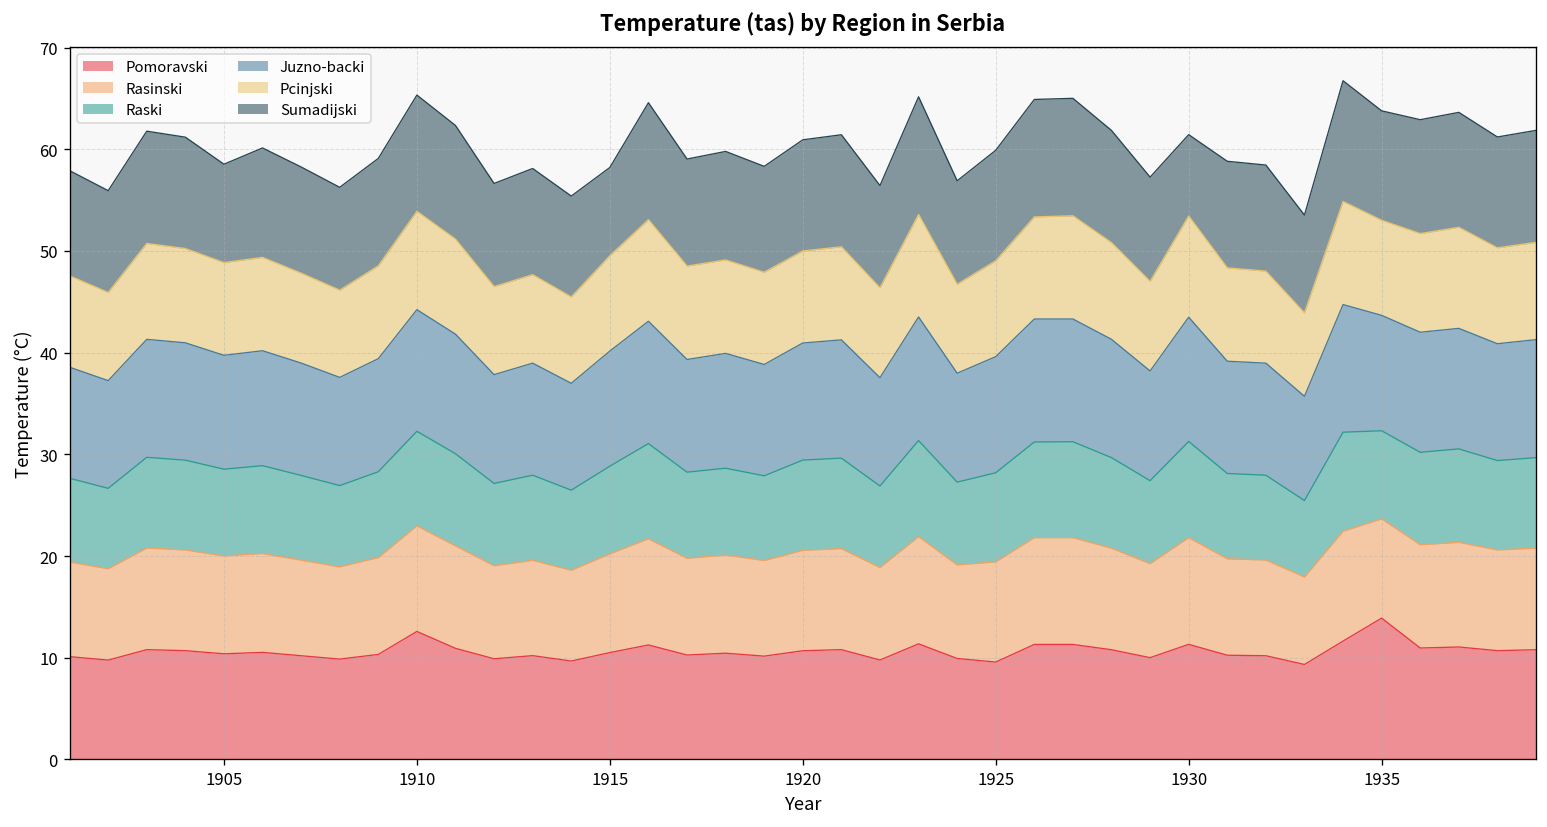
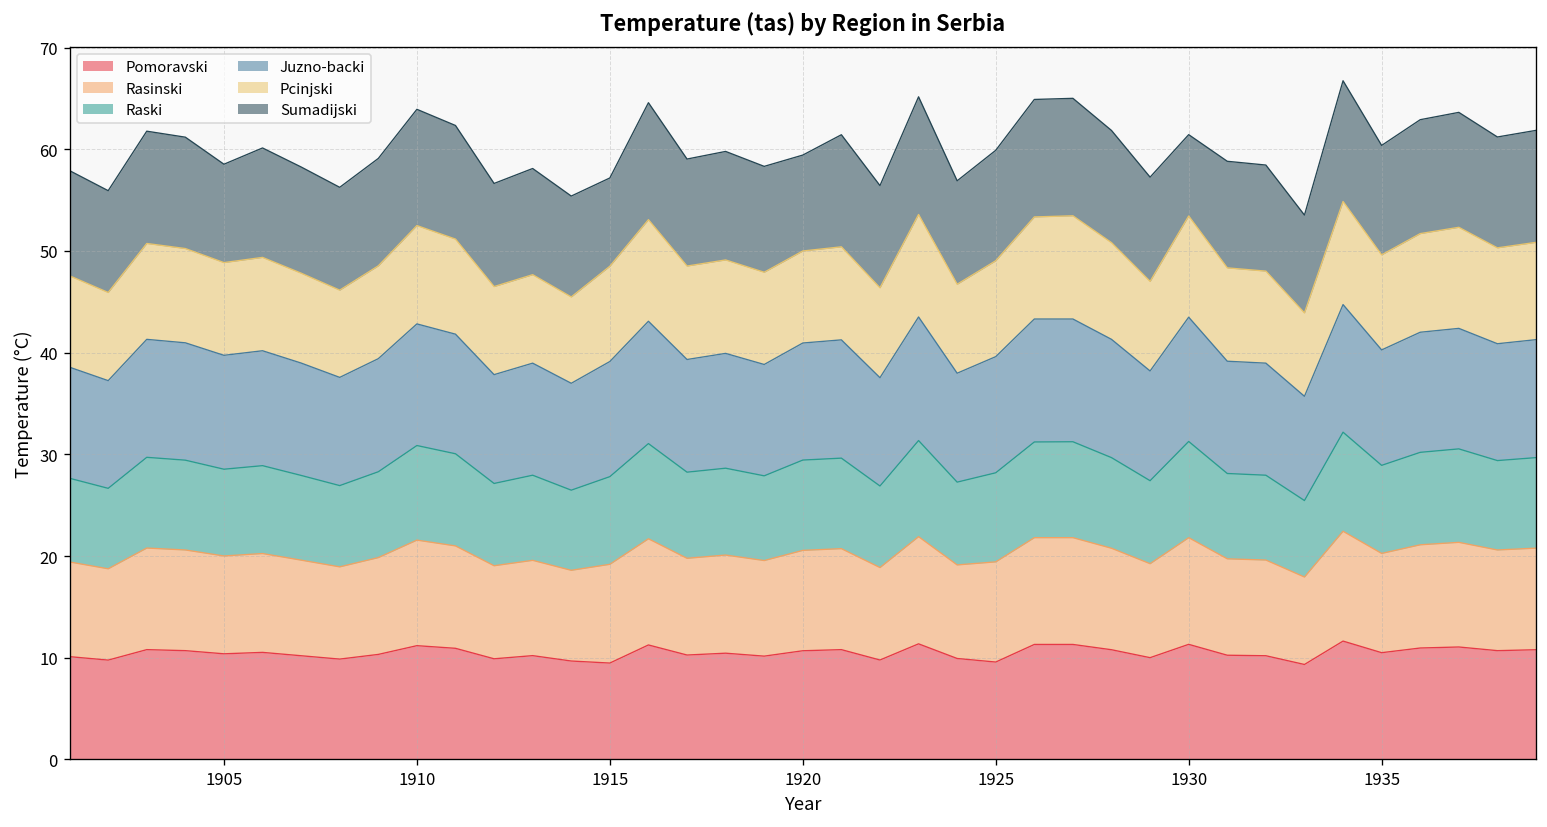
Pomoravski, 1910: 13 -> 11
Pomoravski, 1915: 11 -> 9
Sumadijski, 1920: 11 -> 9
Pomoravski, 1935: 14 -> 11
